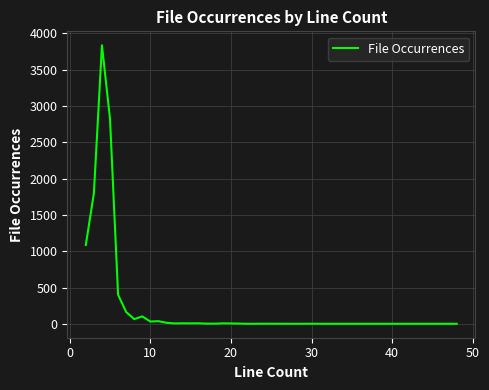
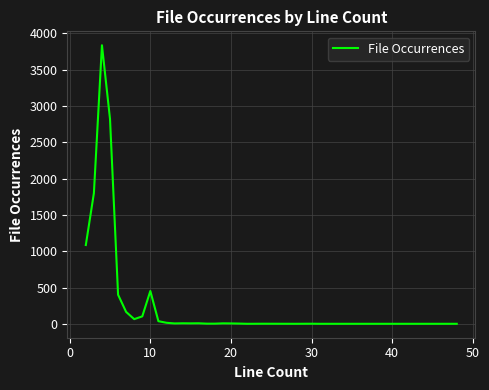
10: 0 -> 500
